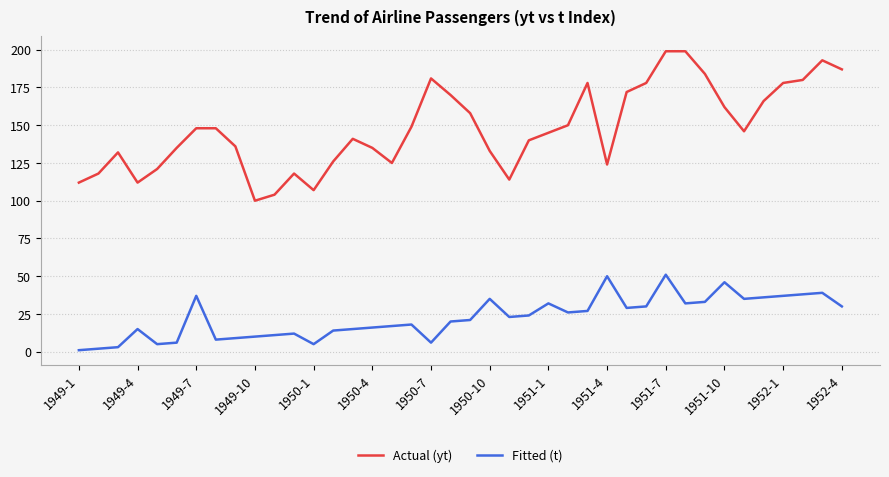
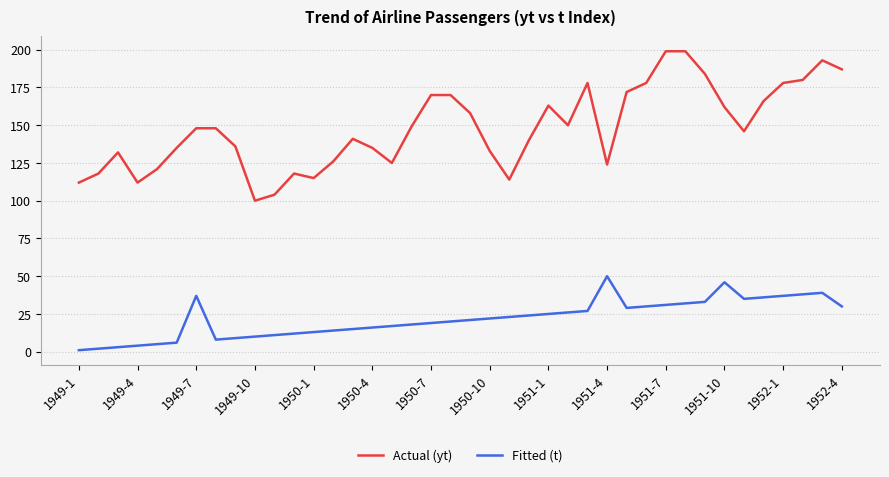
Fitted (t), 1949-4: 15 -> 4
Actual (yt), 1950-1: 107 -> 115
Fitted (t), 1950-1: 5 -> 13
Actual (yt), 1950-7: 181 -> 170
Fitted (t), 1950-7: 6 -> 19
Fitted (t), 1950-10: 35 -> 22
Actual (yt), 1951-1: 145 -> 163
Fitted (t), 1951-1: 32 -> 25
Fitted (t), 1951-7: 51 -> 31
